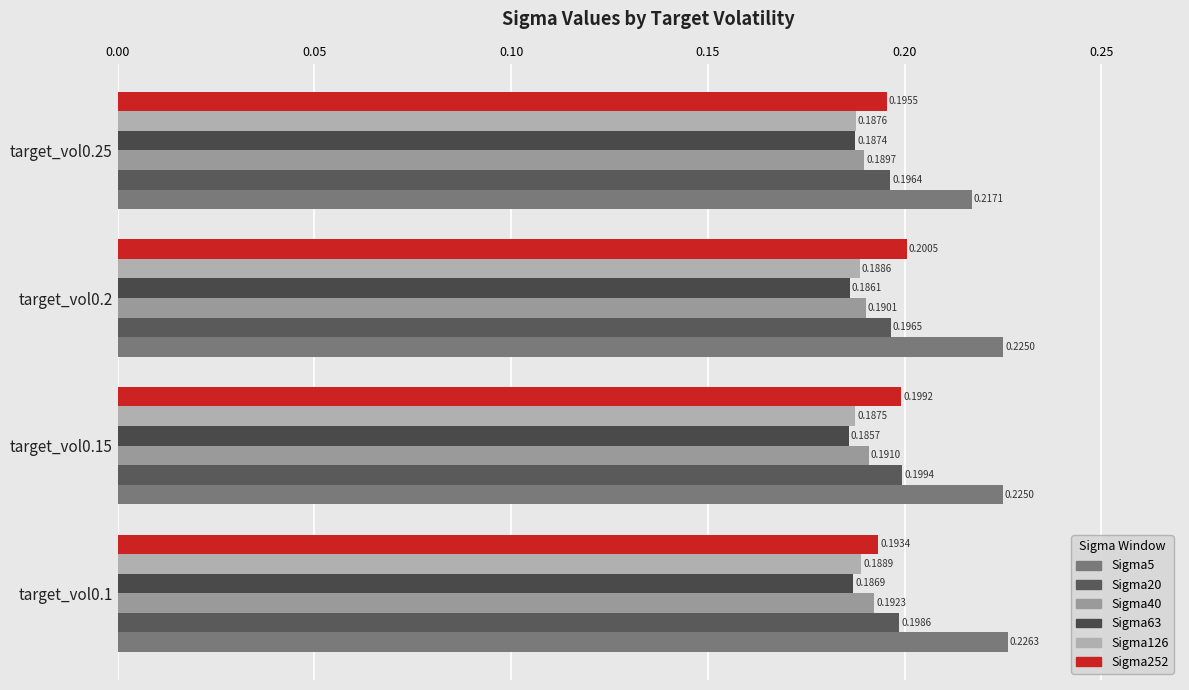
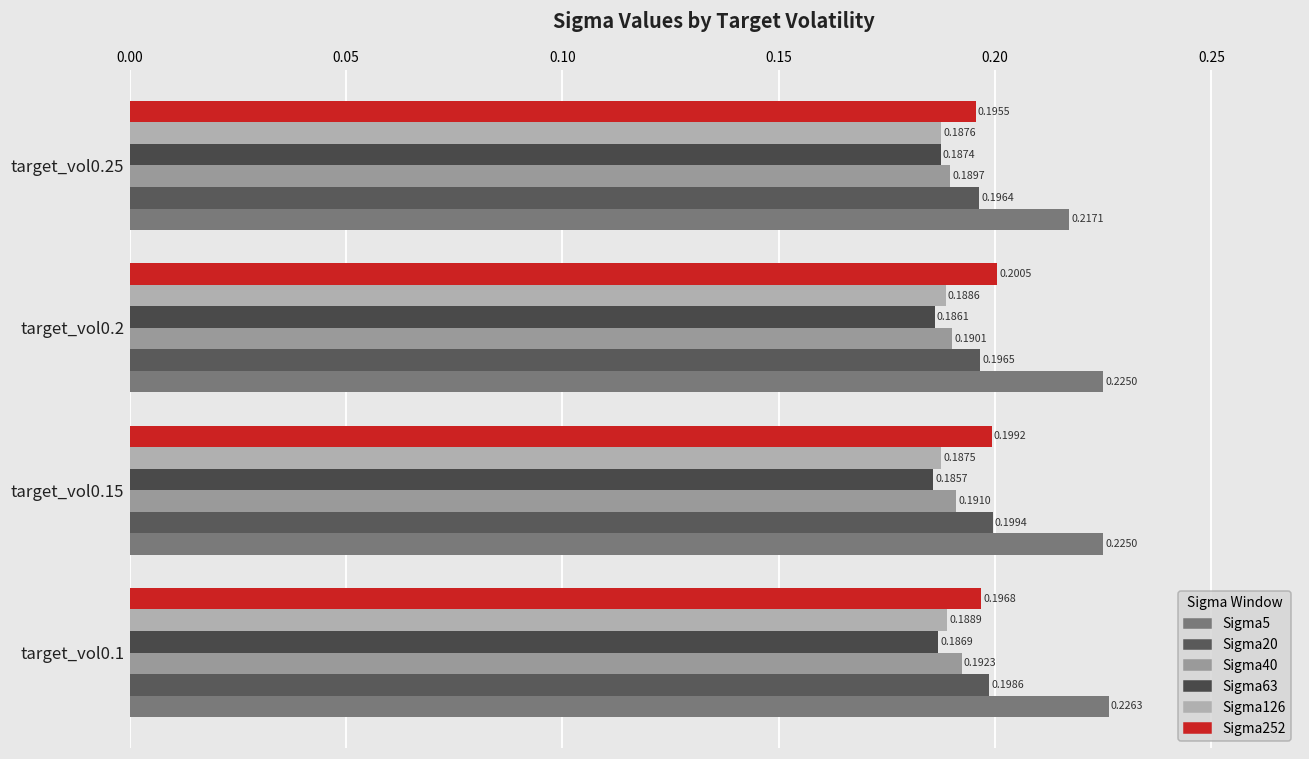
Sigma252, target_vol0.1: 0.1934 -> 0.1968
